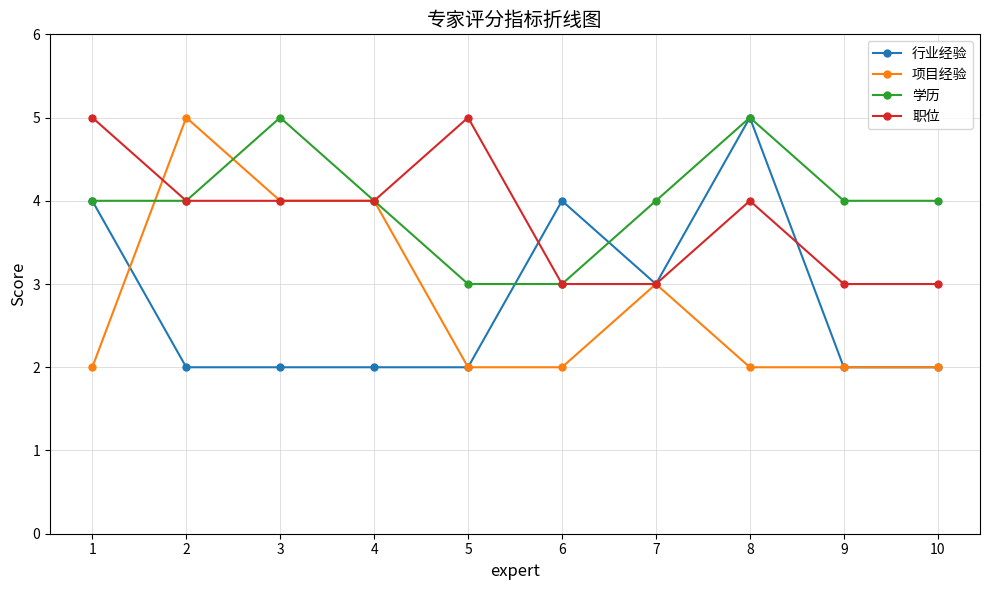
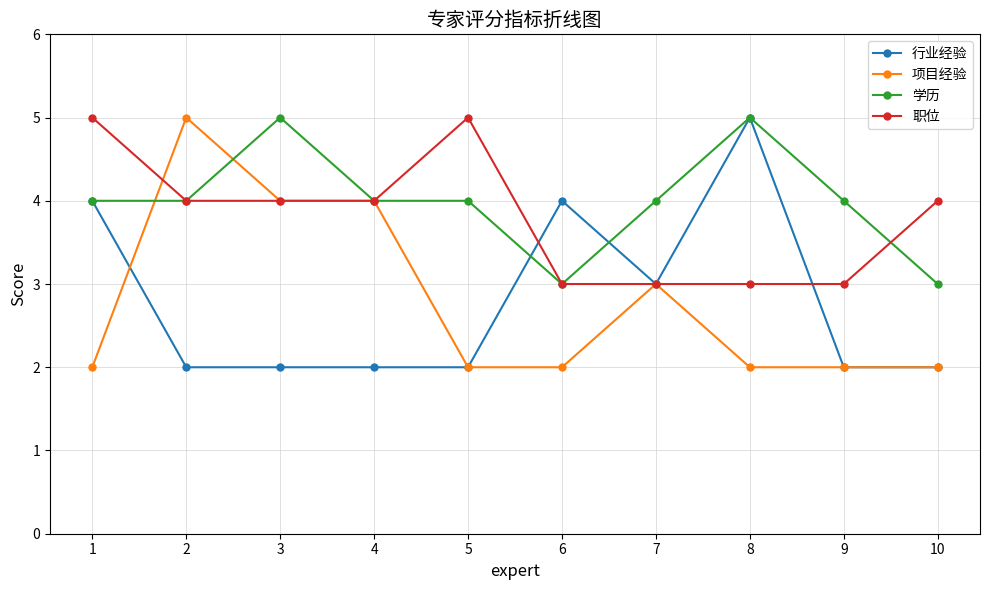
学历, 5: 3 -> 4
职位, 8: 4 -> 3
学历, 10: 4 -> 3
职位, 10: 3 -> 4
